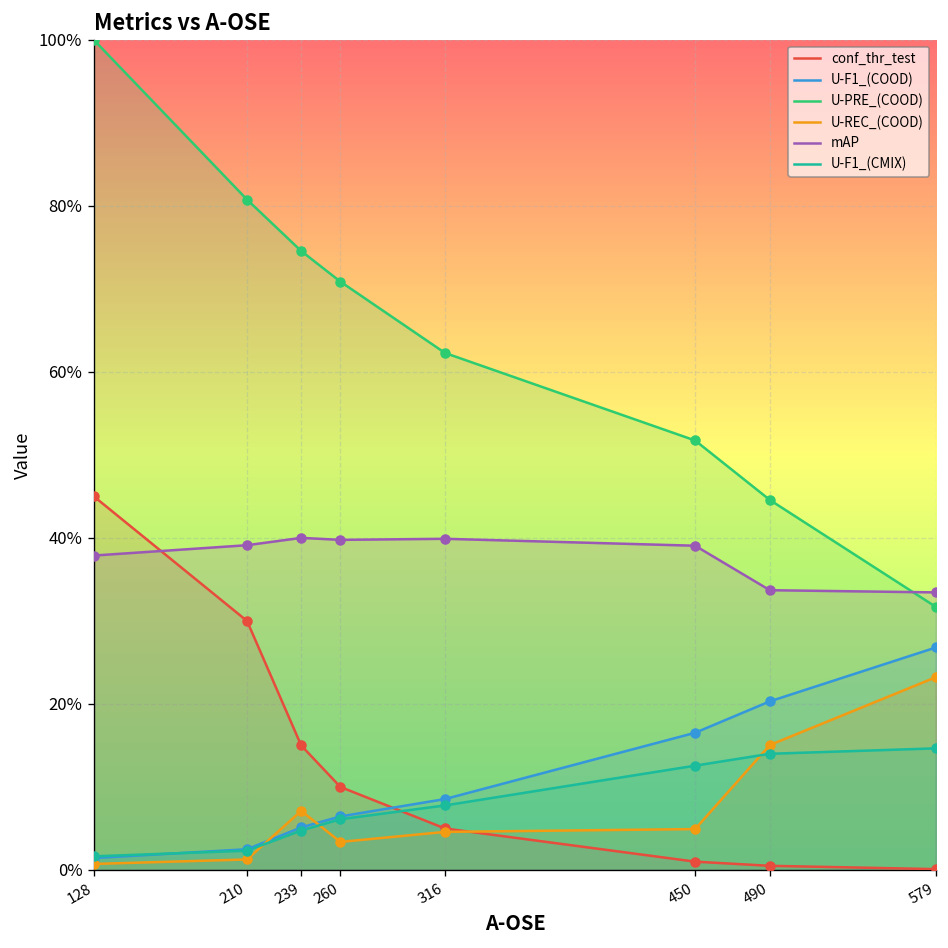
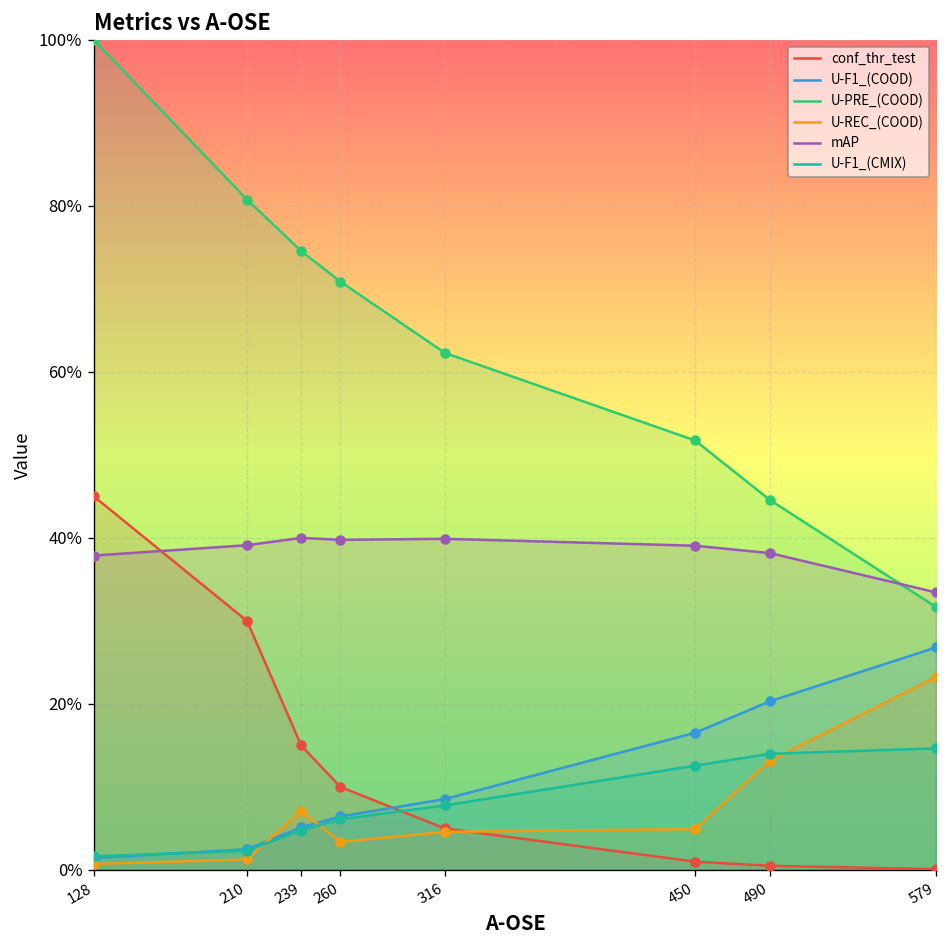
U-REC_(COOD), 490: 15% -> 13%
mAP, 490: 34% -> 38%
